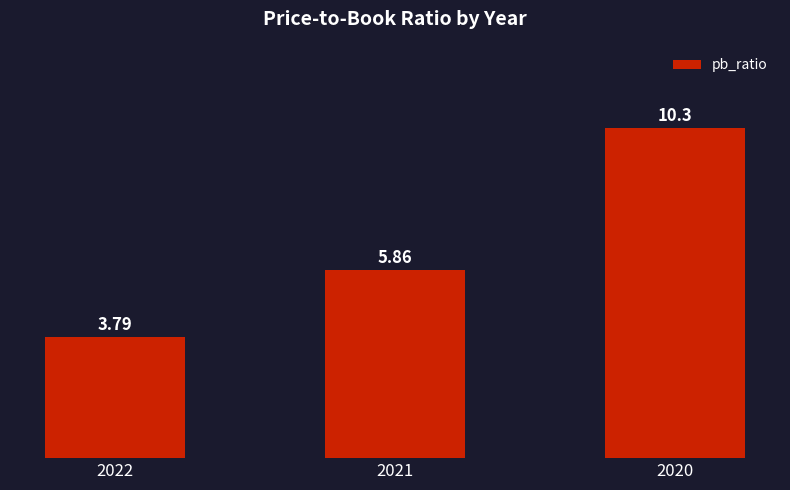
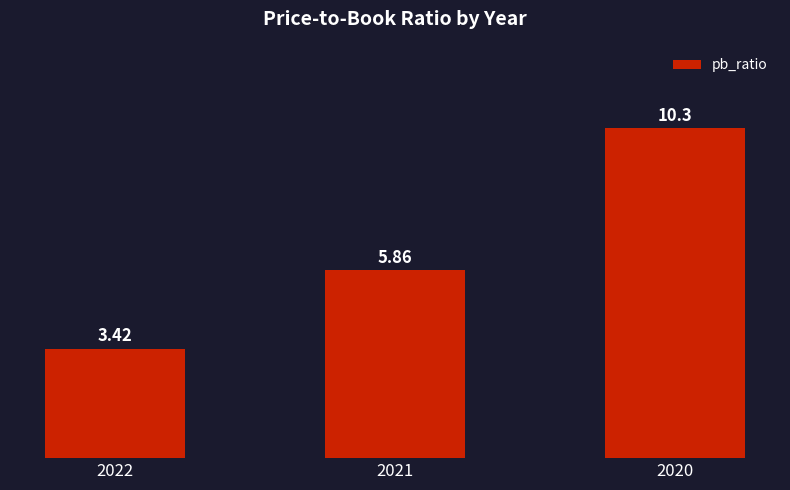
2022: 3.79 -> 3.42
